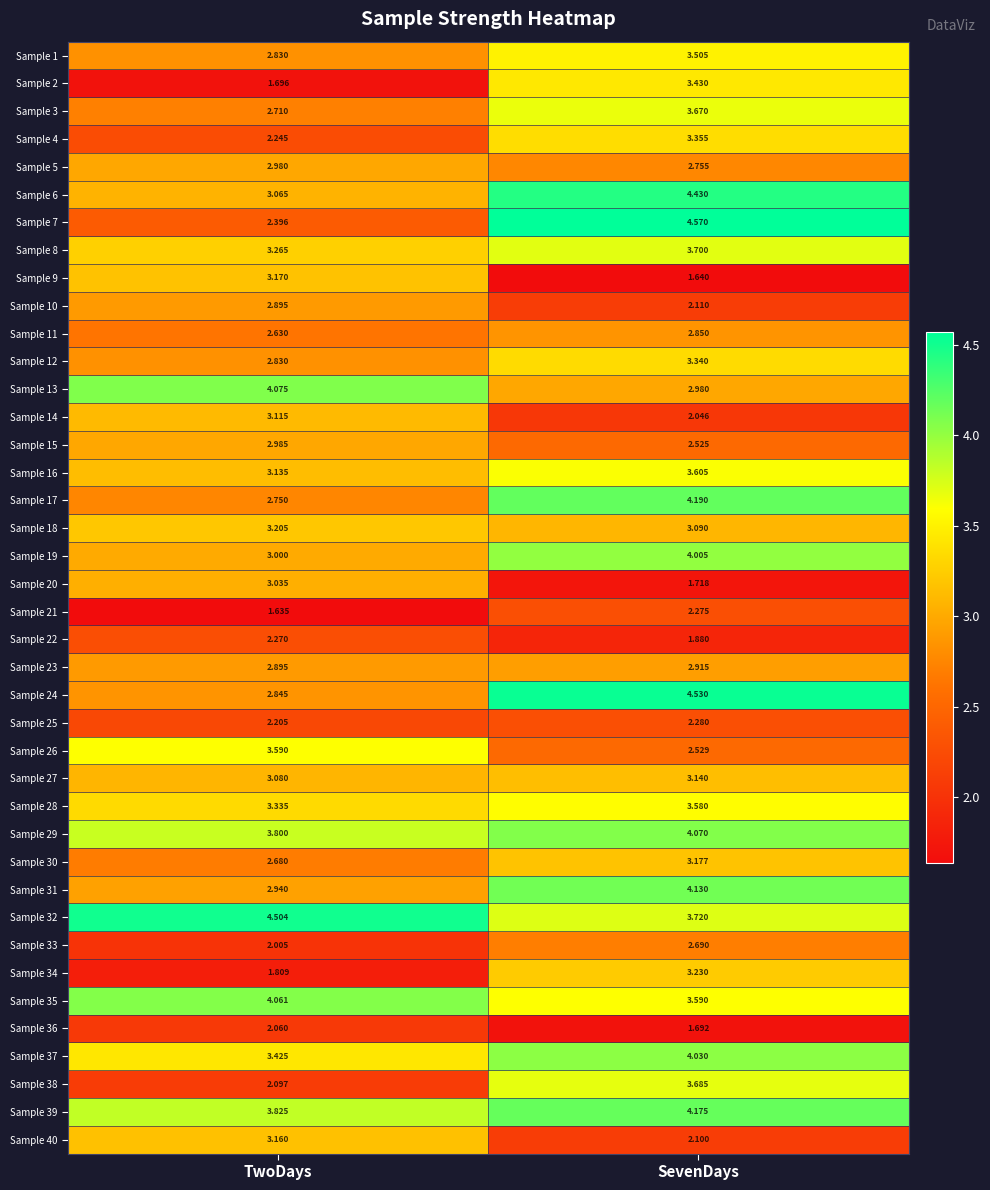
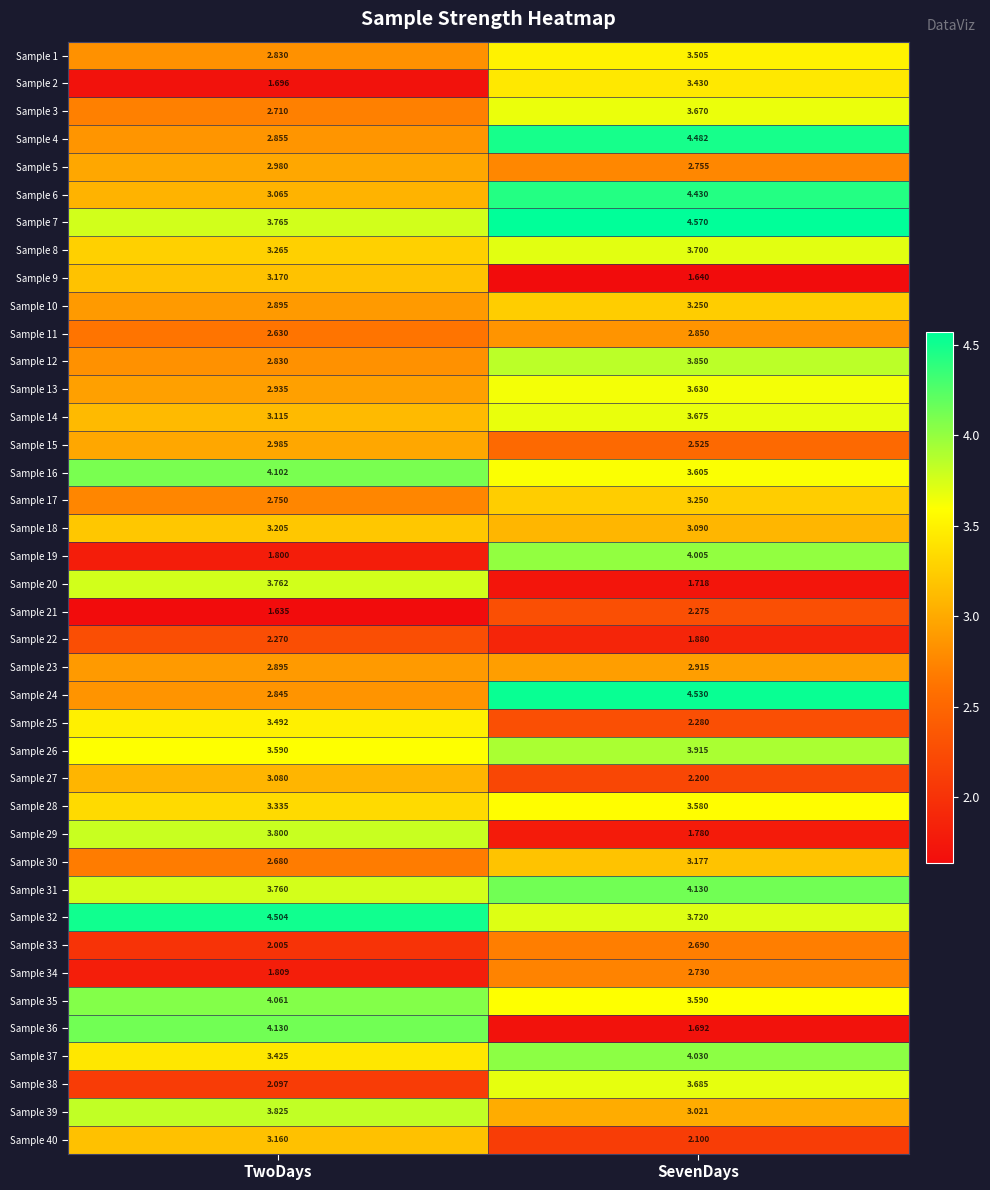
Sample 4, TwoDays: 2.245 -> 2.855
Sample 4, SevenDays: 3.355 -> 4.482
Sample 7, TwoDays: 2.396 -> 3.765
Sample 10, SevenDays: 2.110 -> 3.250
Sample 12, SevenDays: 3.340 -> 3.850
Sample 13, TwoDays: 4.075 -> 2.935
Sample 13, SevenDays: 2.980 -> 3.630
Sample 14, SevenDays: 2.046 -> 3.675
Sample 16, TwoDays: 3.135 -> 4.102
Sample 17, SevenDays: 4.190 -> 3.250
Sample 19, TwoDays: 3.000 -> 1.800
Sample 20, TwoDays: 3.035 -> 3.762
Sample 25, TwoDays: 2.205 -> 3.492
Sample 26, SevenDays: 2.529 -> 3.915
Sample 27, SevenDays: 3.140 -> 2.200
Sample 29, SevenDays: 4.070 -> 1.780
Sample 31, TwoDays: 2.940 -> 3.760
Sample 34, SevenDays: 3.230 -> 2.730
Sample 36, TwoDays: 2.060 -> 4.130
Sample 39, SevenDays: 4.175 -> 3.021
